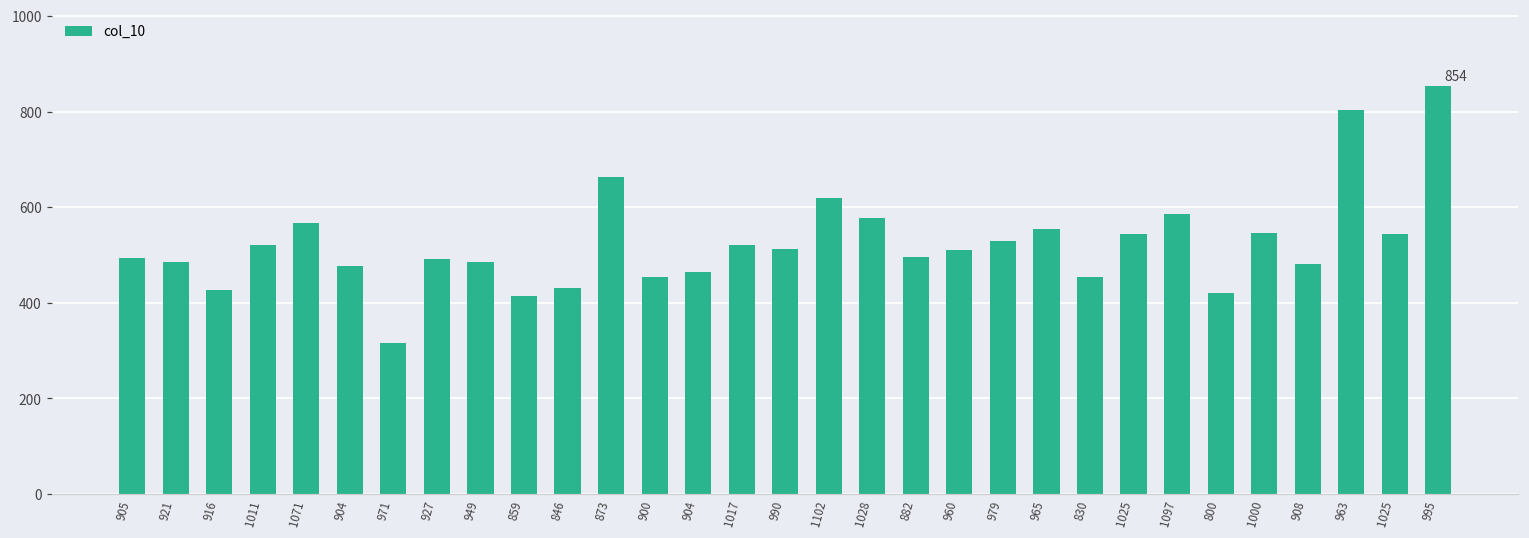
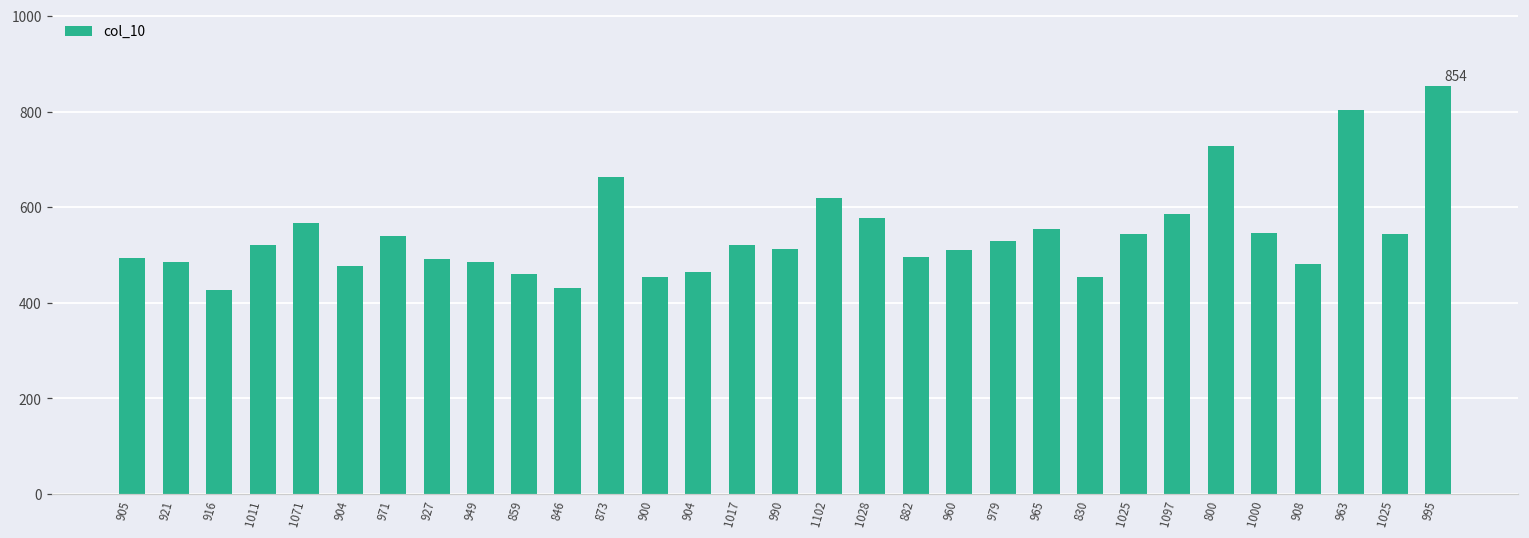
971: 320 -> 540
859: 410 -> 460
800: 420 -> 730
